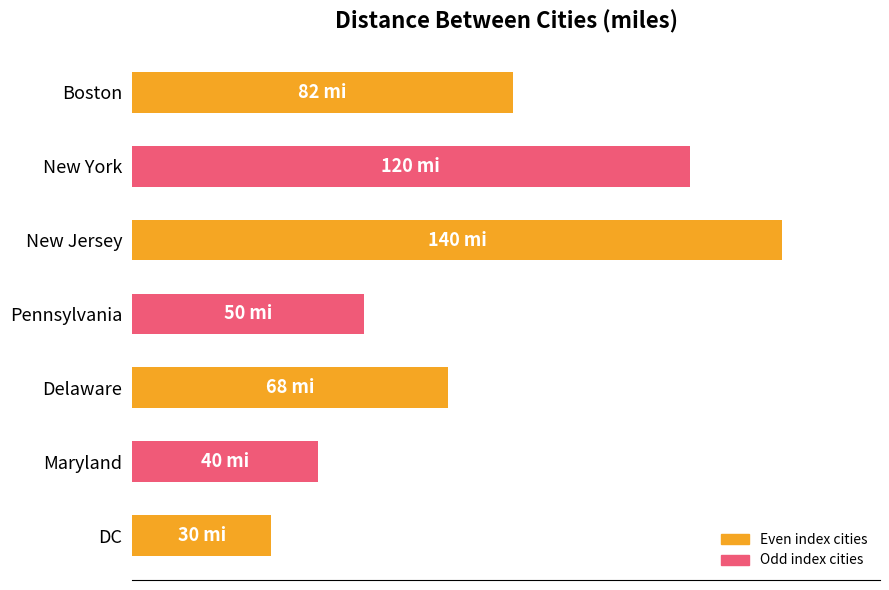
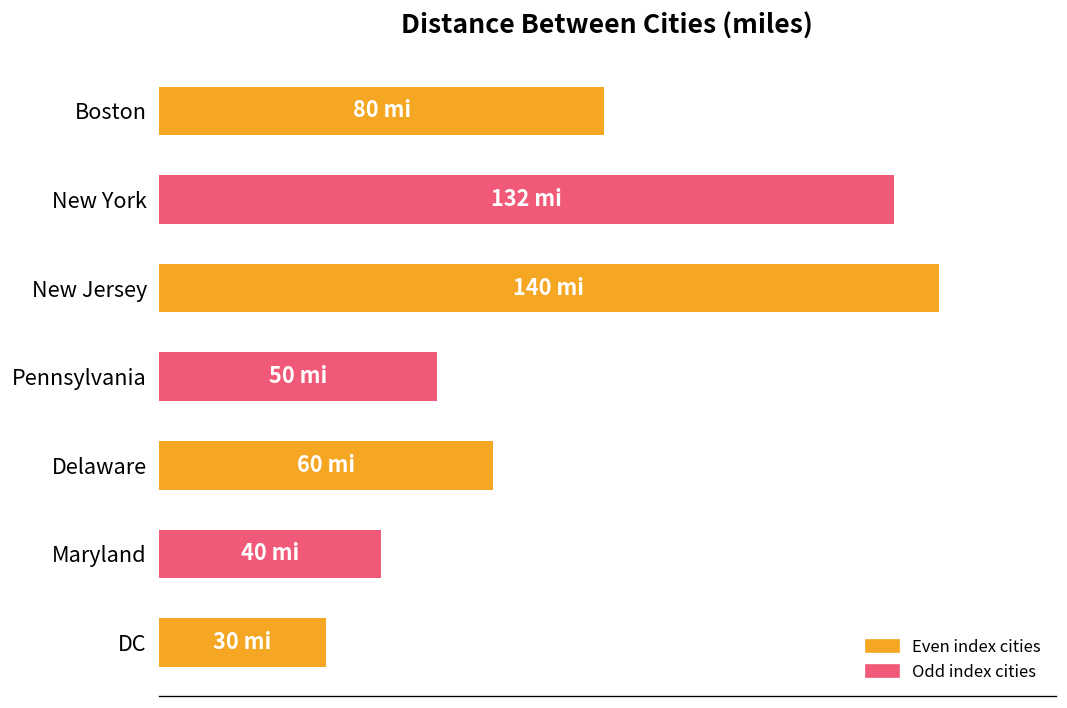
Boston: 82 -> 80
New York: 120 -> 132
Delaware: 68 -> 60
